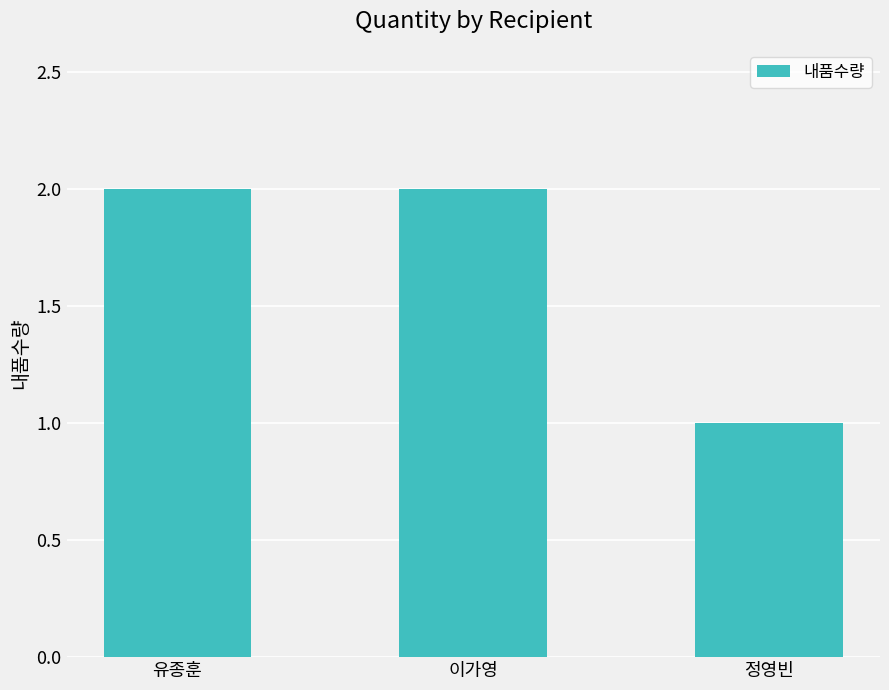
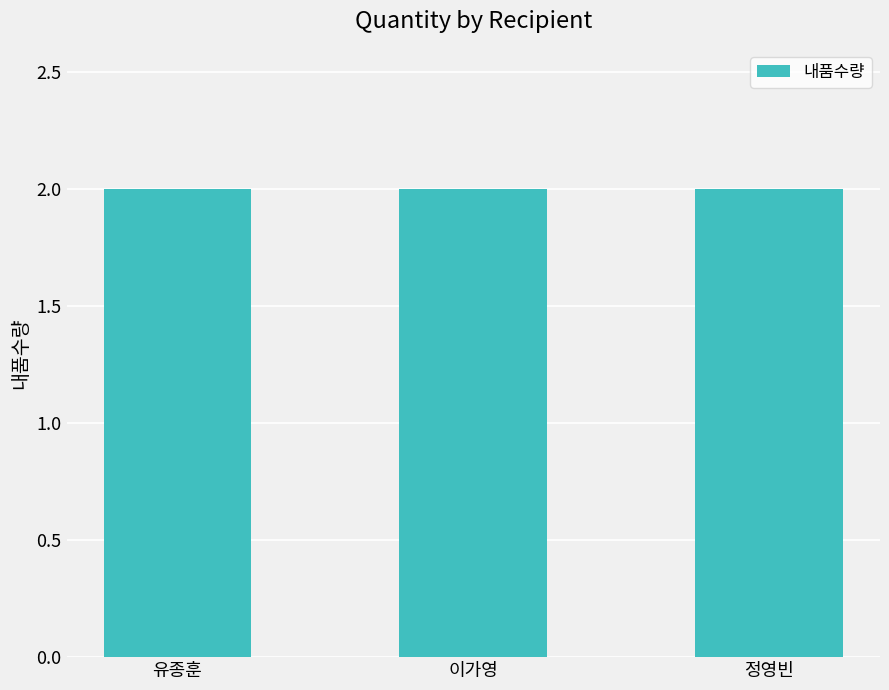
정영빈: 1 -> 2
